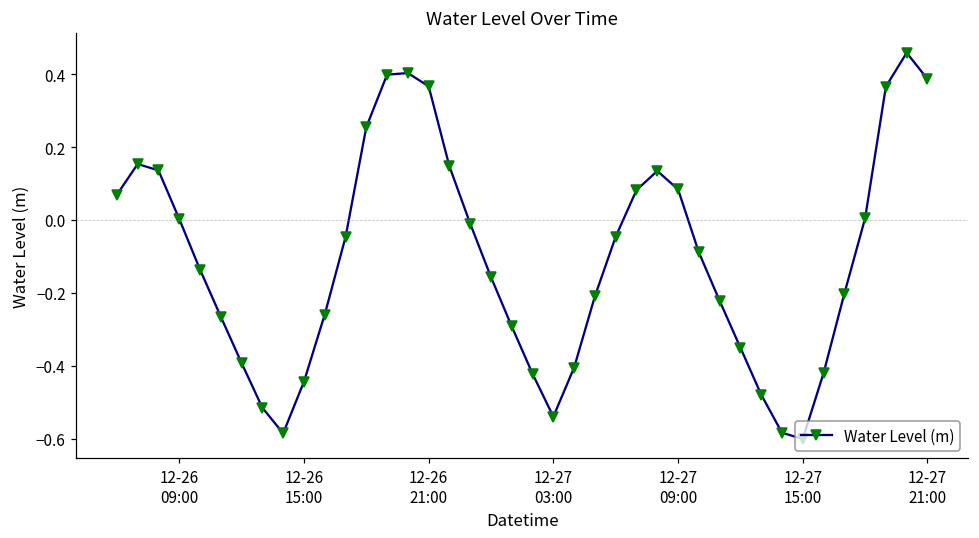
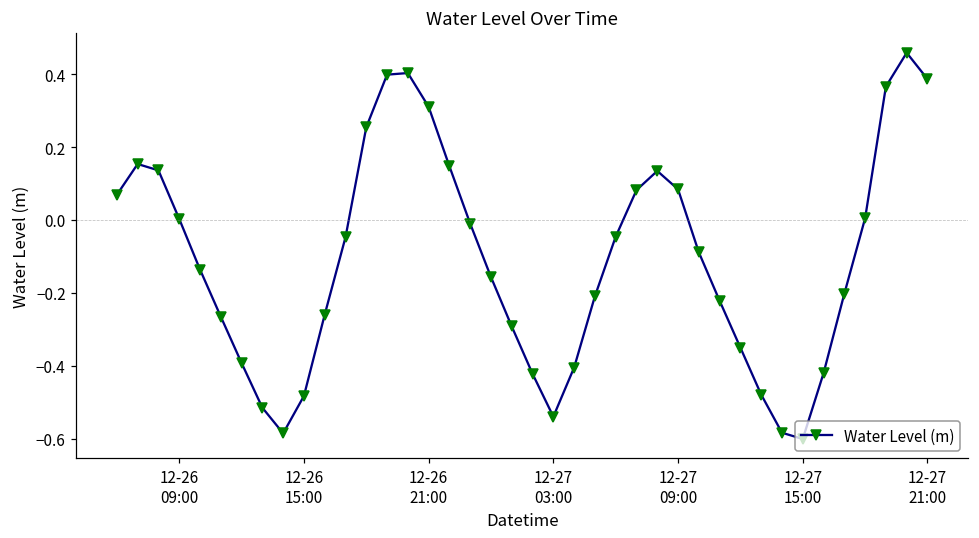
12-26 15:00: -0.44 -> -0.48
12-26 21:00: 0.37 -> 0.31
